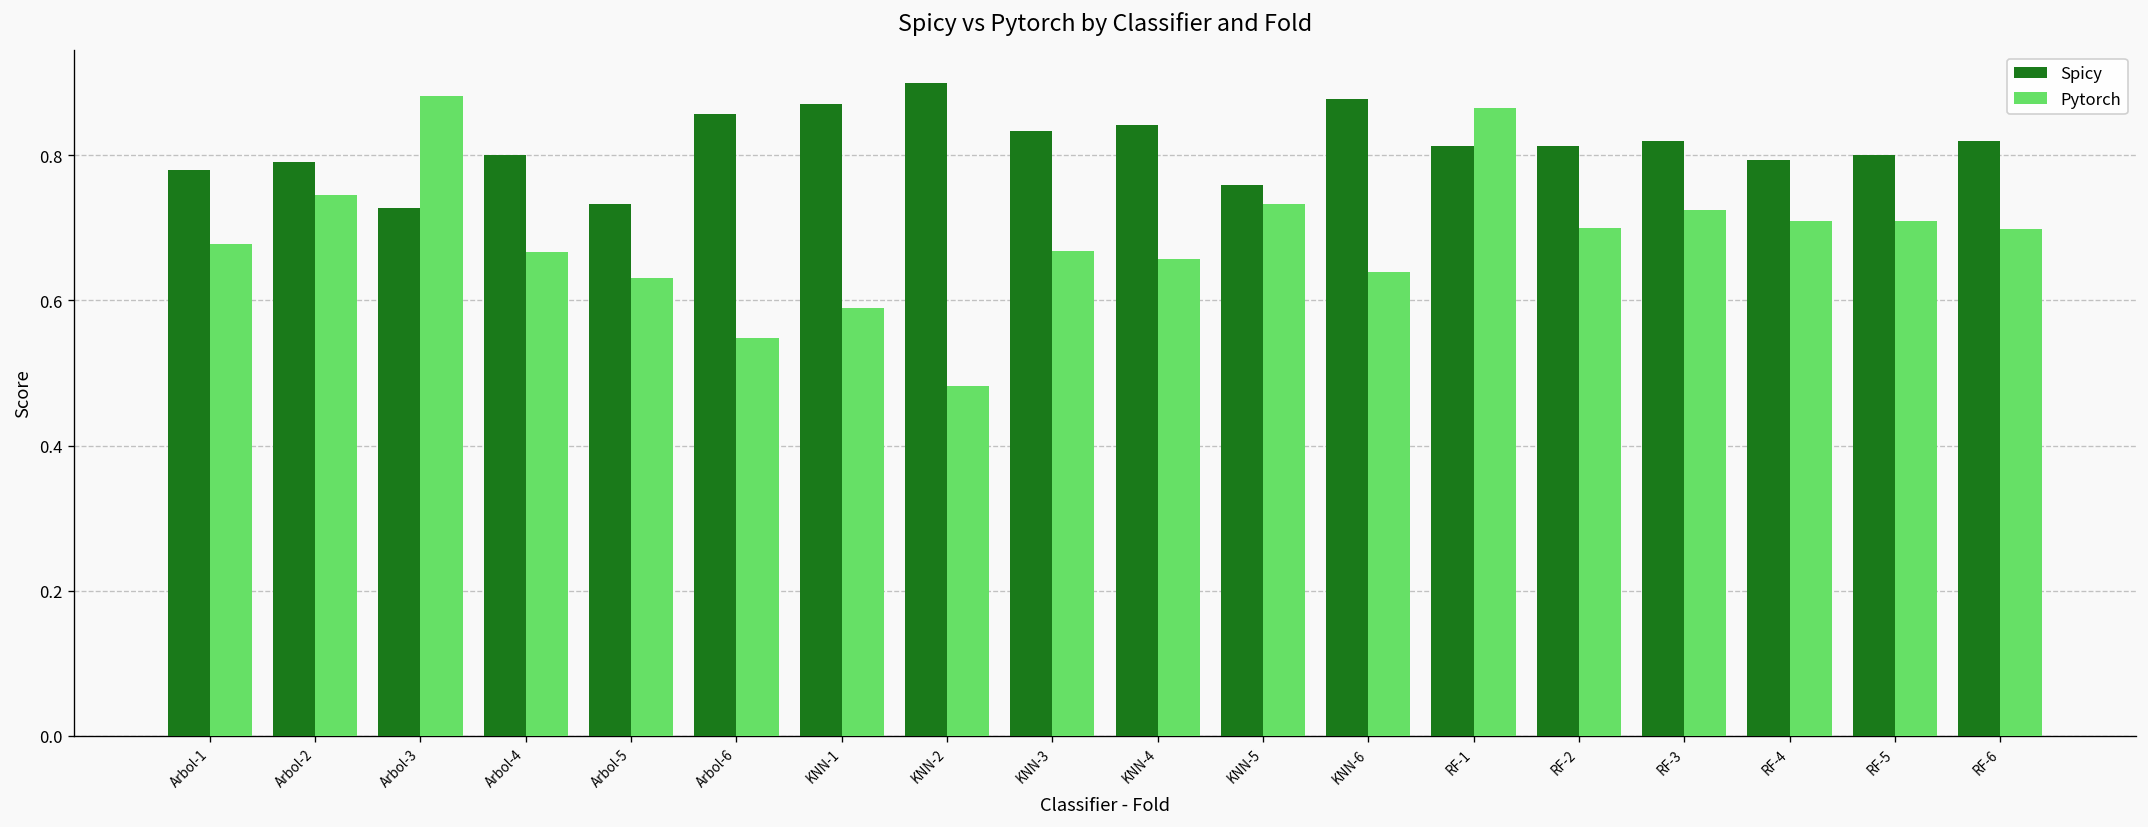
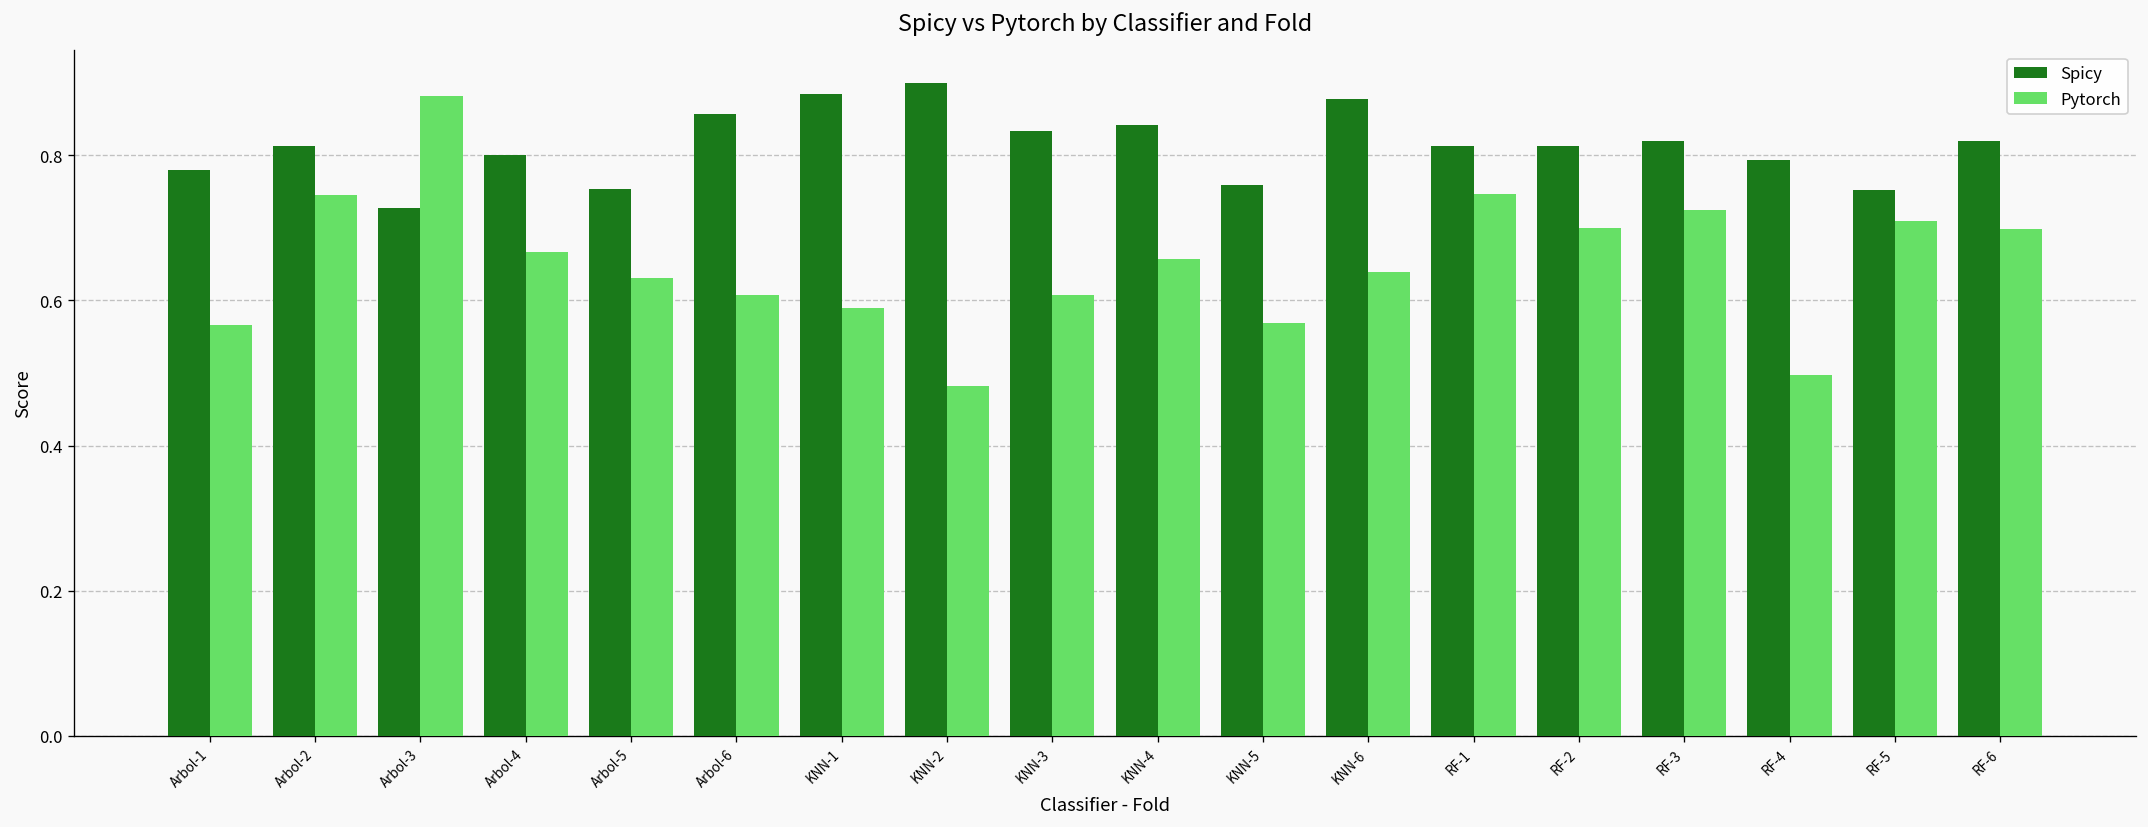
Pytorch, Arbol-1: 0.68 -> 0.57
Spicy, Arbol-2: 0.79 -> 0.81
Spicy, Arbol-5: 0.73 -> 0.75
Pytorch, Arbol-6: 0.55 -> 0.61
Spicy, KNN-1: 0.87 -> 0.88
Pytorch, KNN-3: 0.67 -> 0.61
Pytorch, KNN-5: 0.73 -> 0.57
Pytorch, RF-1: 0.87 -> 0.75
Pytorch, RF-4: 0.71 -> 0.50
Spicy, RF-5: 0.80 -> 0.75
